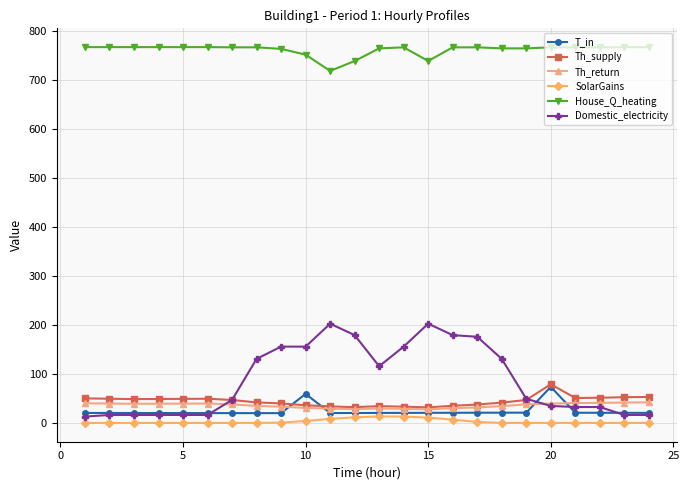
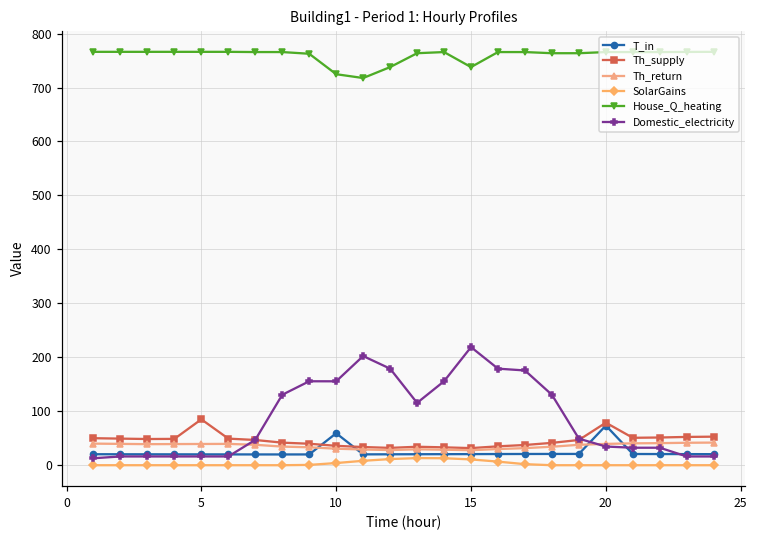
Th_supply, 5: 50 -> 90
House_Q_heating, 10: 750 -> 720
Domestic_electricity, 15: 200 -> 220
